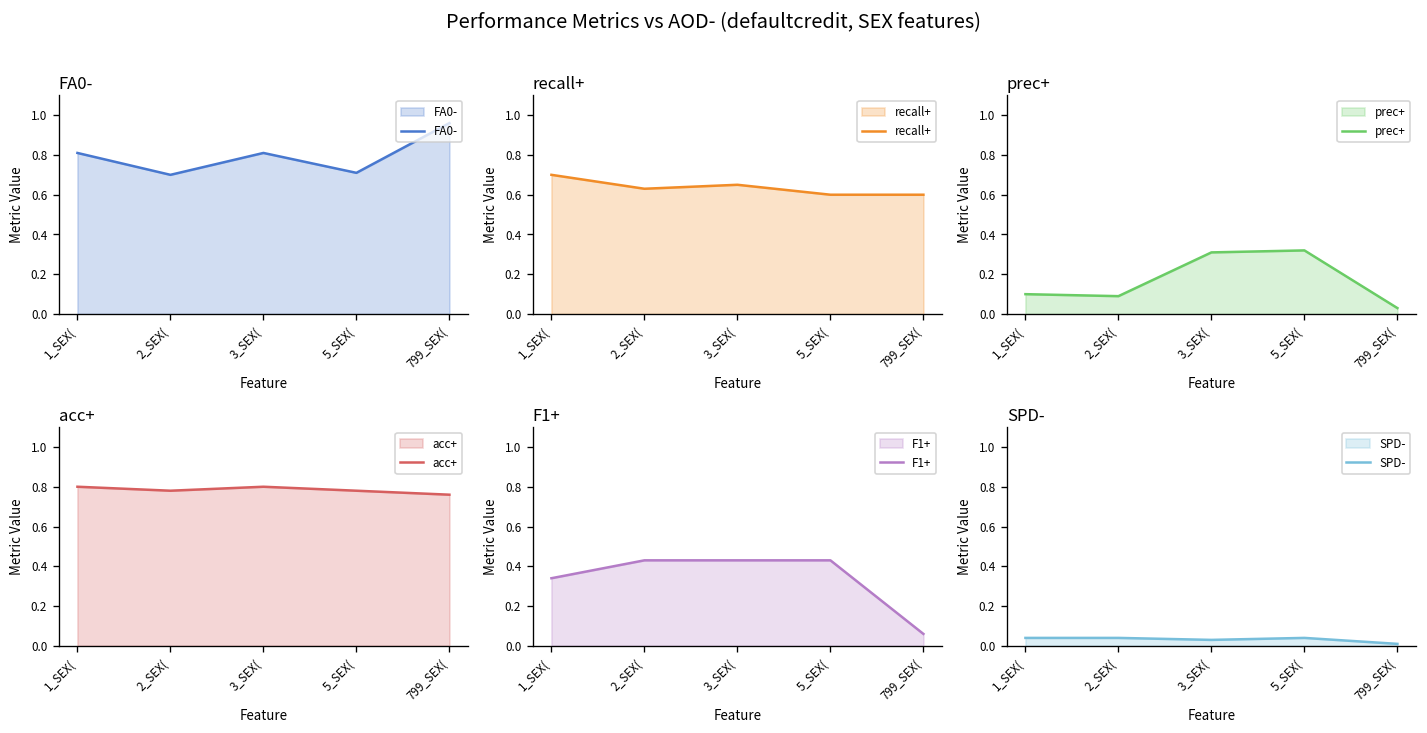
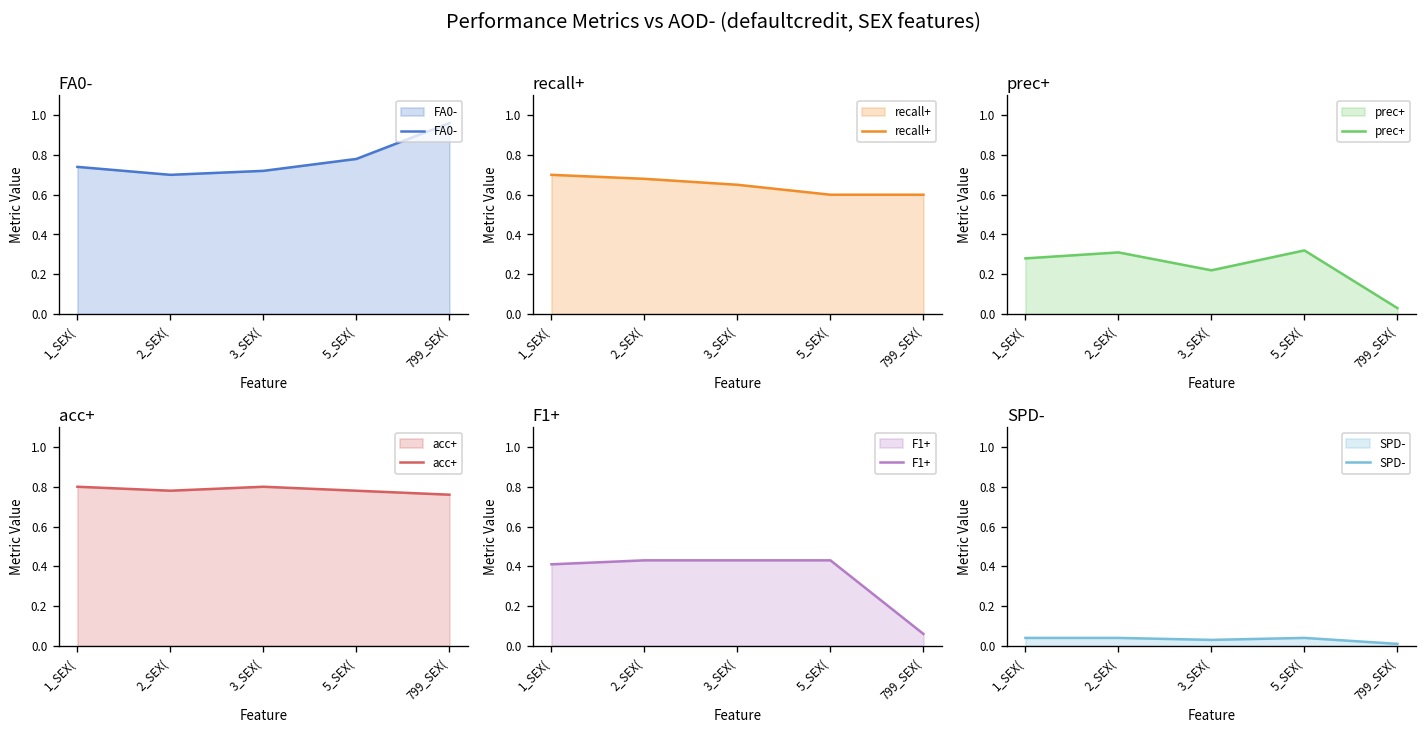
FA0-, 1_SEX(: 0.81 -> 0.74
FA0-, 3_SEX(: 0.81 -> 0.72
FA0-, 5_SEX(: 0.71 -> 0.78
recall+, 2_SEX(: 0.63 -> 0.68
prec+, 1_SEX(: 0.10 -> 0.28
prec+, 2_SEX(: 0.09 -> 0.31
prec+, 3_SEX(: 0.31 -> 0.22
F1+, 1_SEX(: 0.34 -> 0.41
